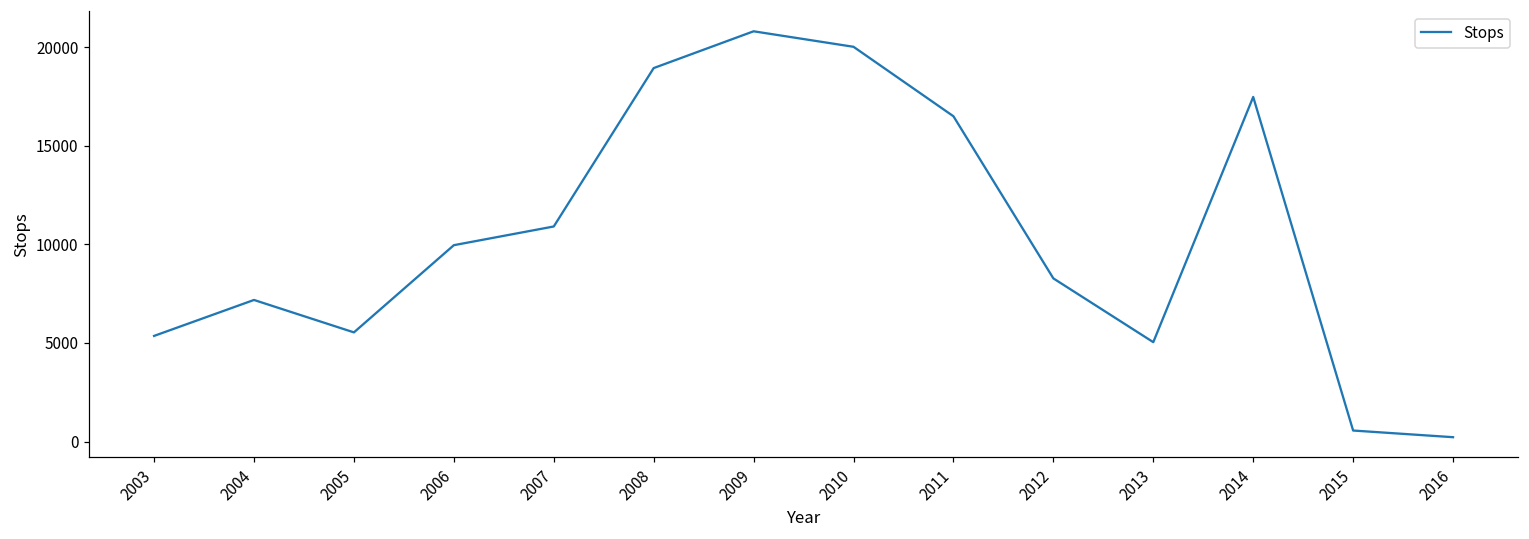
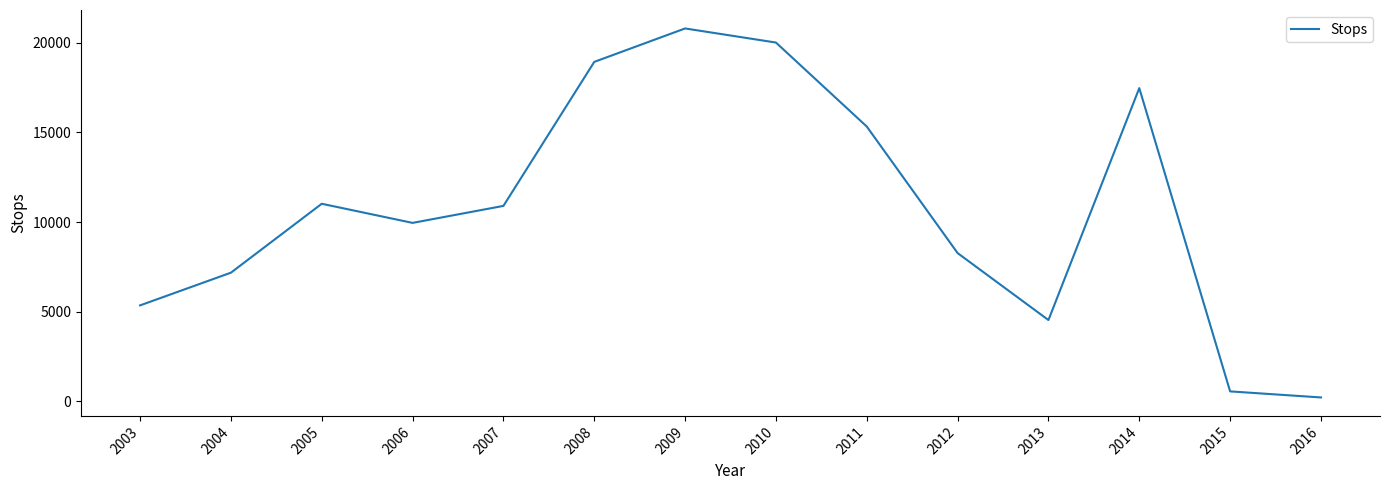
2005: 5500 -> 11000
2011: 16500 -> 15300
2013: 5000 -> 4500
